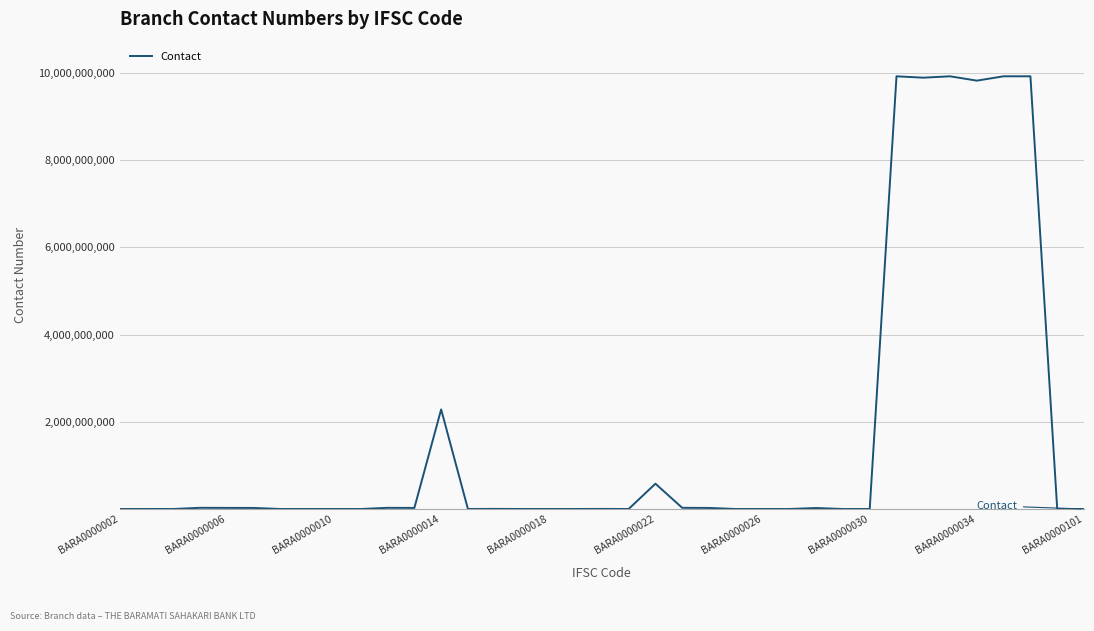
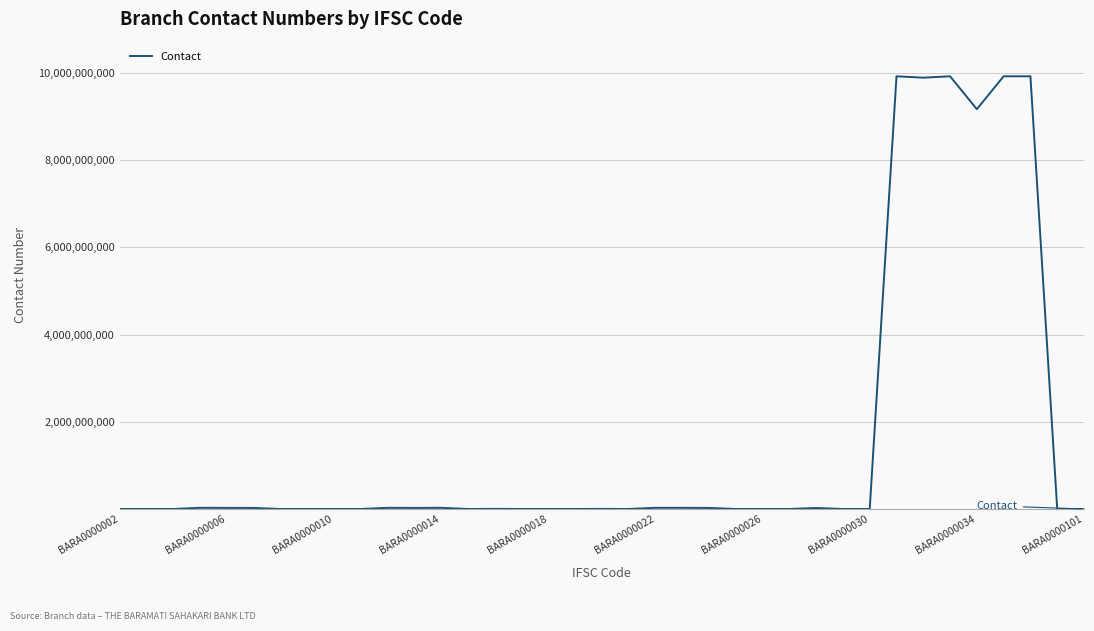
BARA0000014: 2,300,000,000 -> 0
BARA0000022: 600,000,000 -> 0
BARA0000034: 9,800,000,000 -> 9,200,000,000
